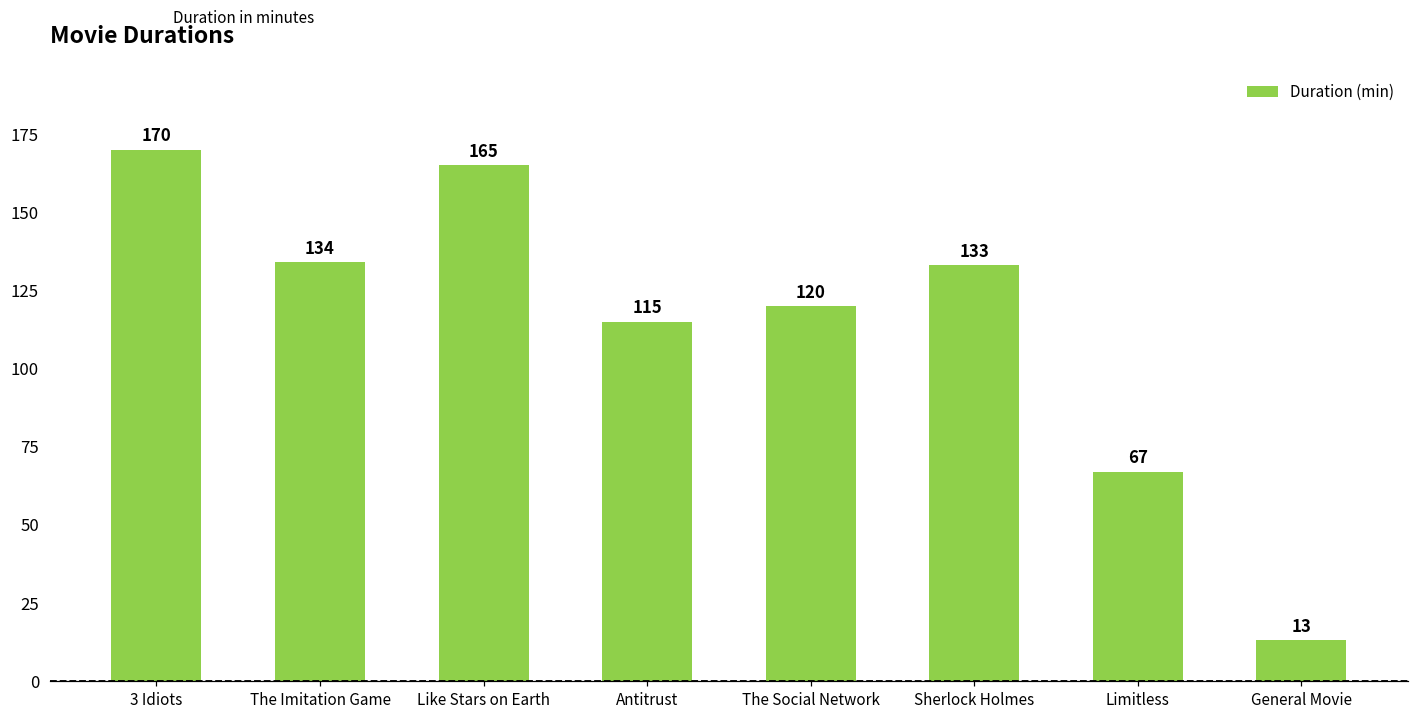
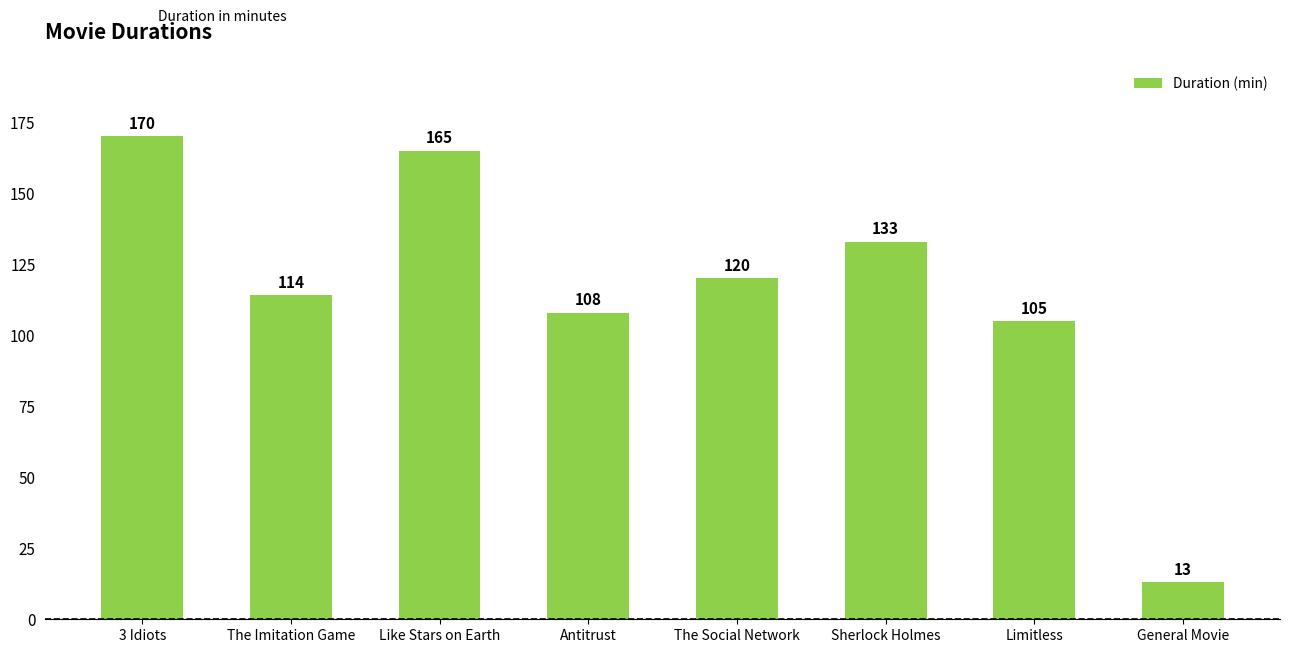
The Imitation Game: 134 -> 114
Antitrust: 115 -> 108
Limitless: 67 -> 105
